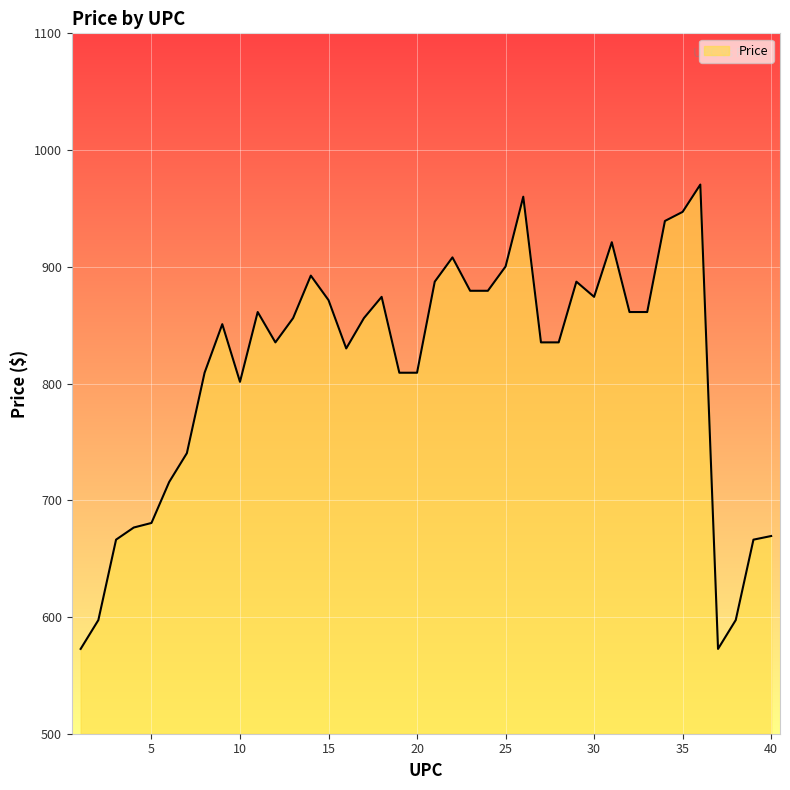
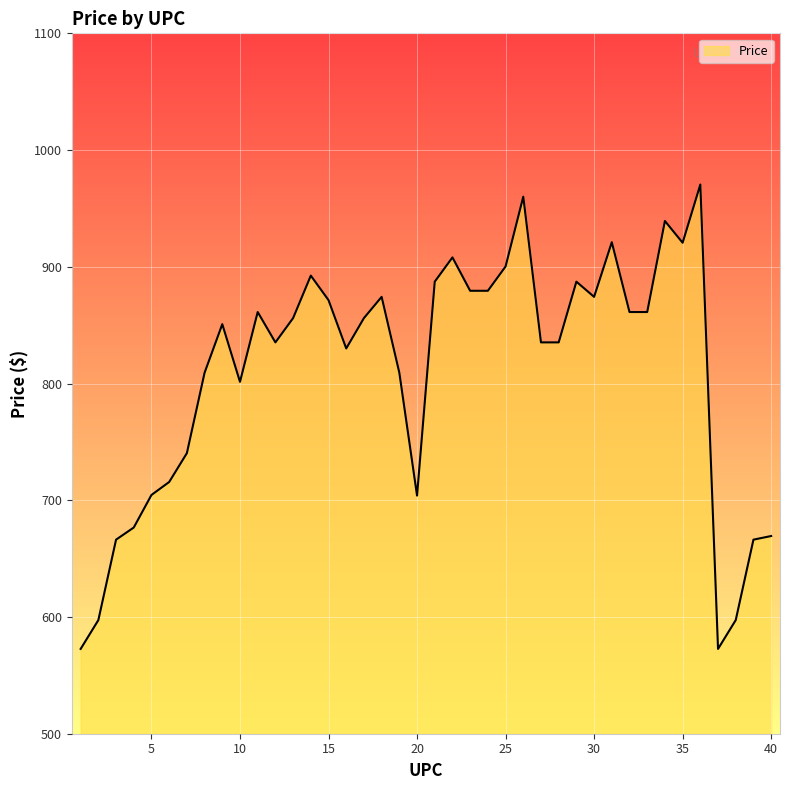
5: 681 -> 705
20: 809 -> 704
35: 947 -> 921
